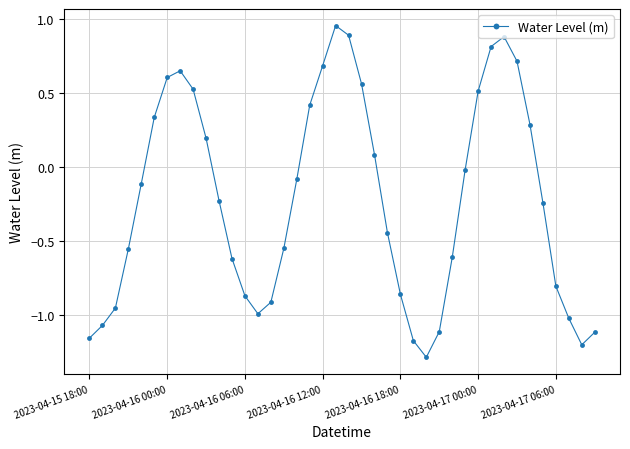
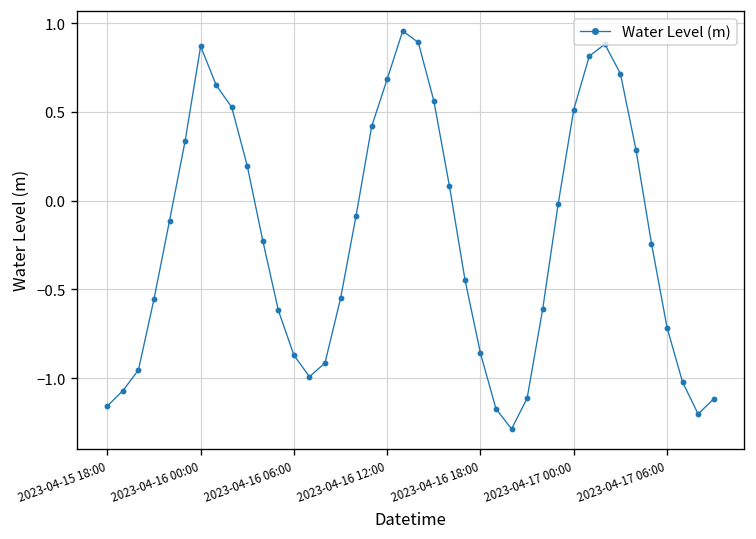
2023-04-16 00:00: 0.61 -> 0.87
2023-04-17 06:00: -0.81 -> -0.72
